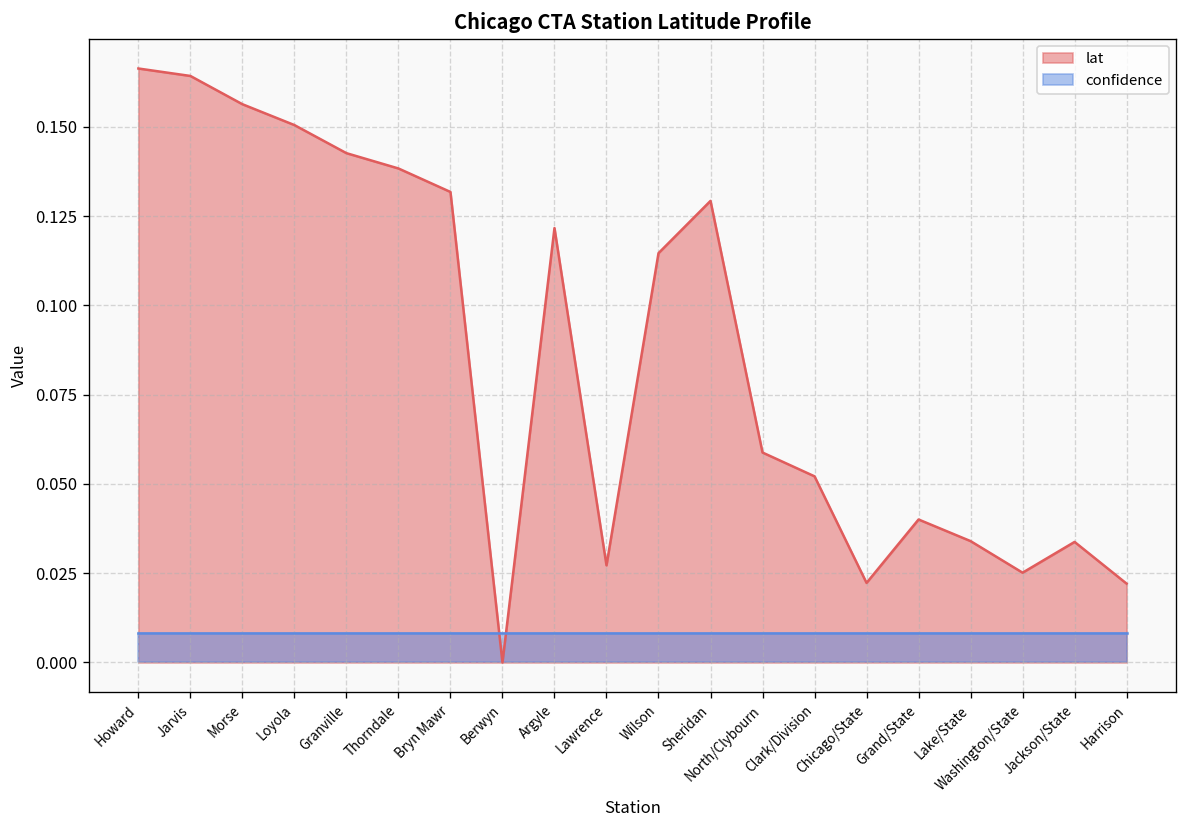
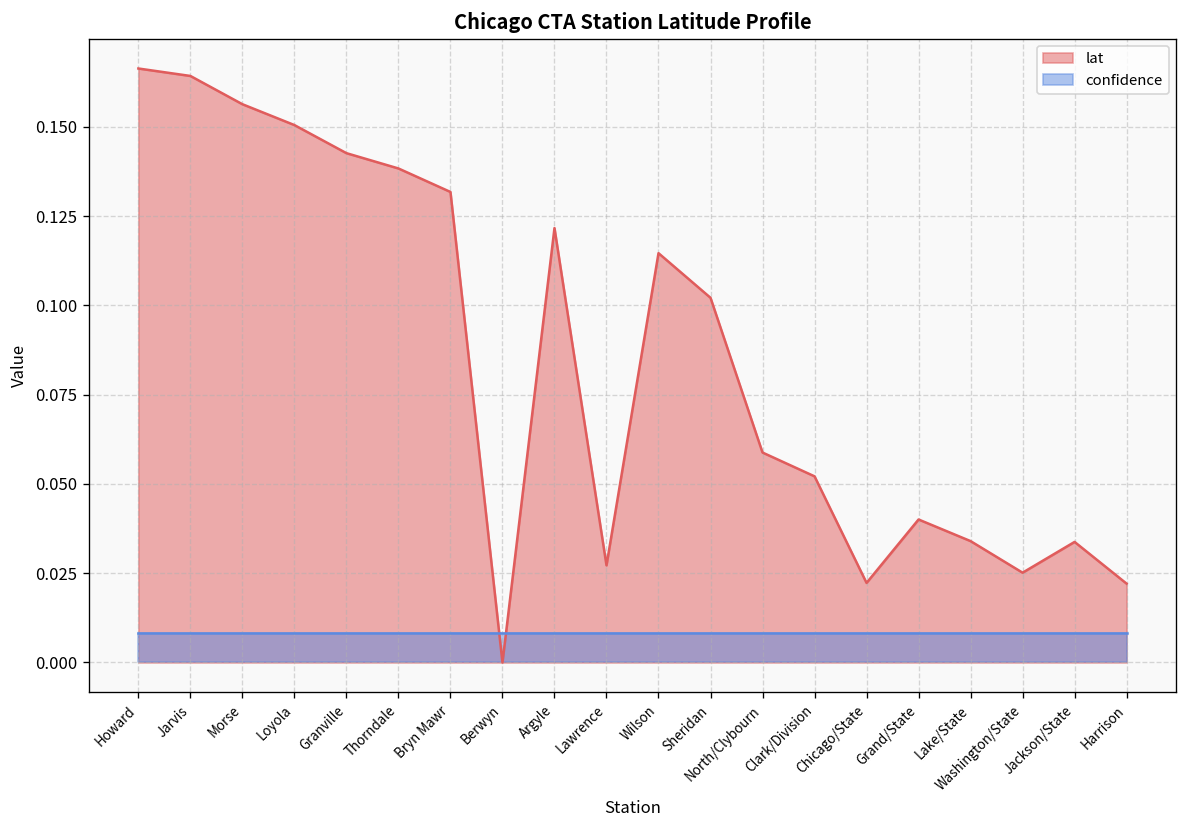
lat, Sheridan: 0.129 -> 0.102
